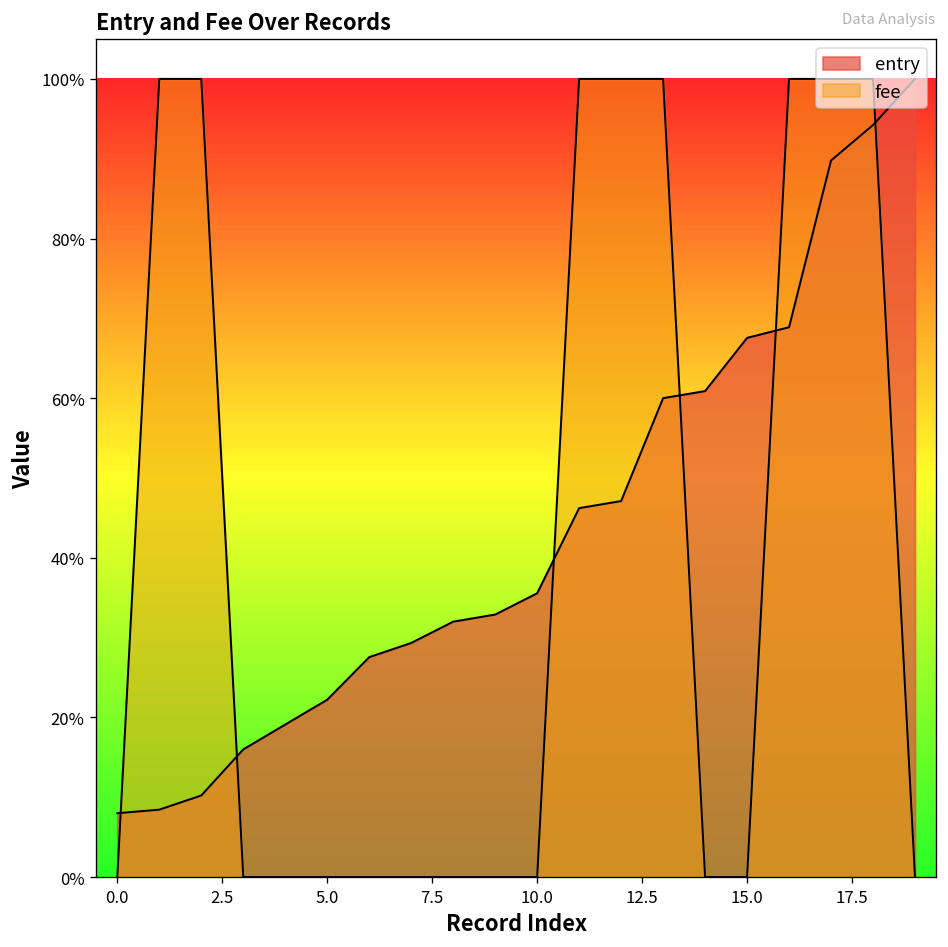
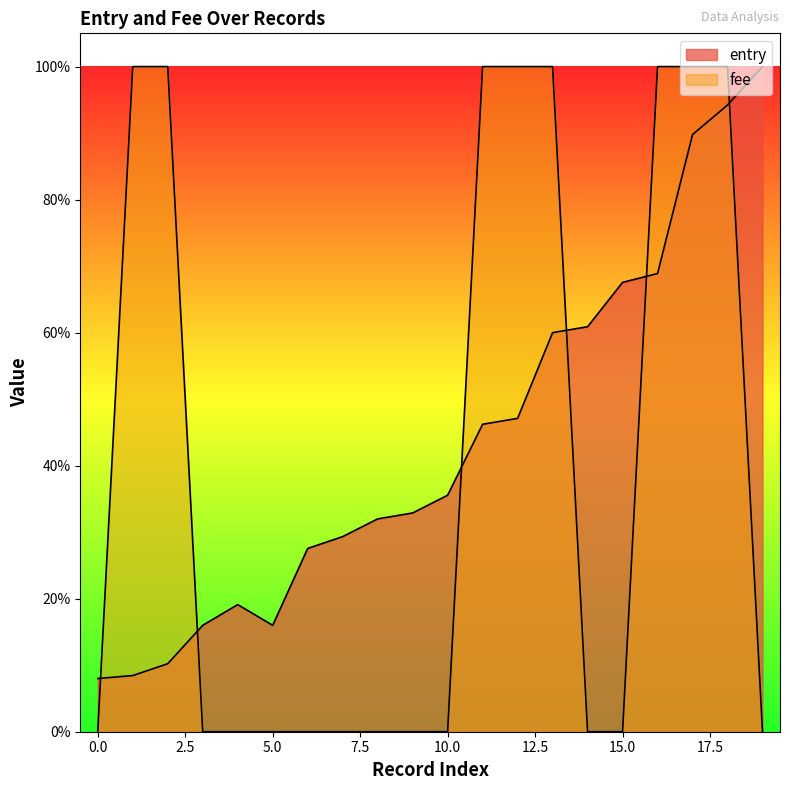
entry, 5.0: 22% -> 16%
